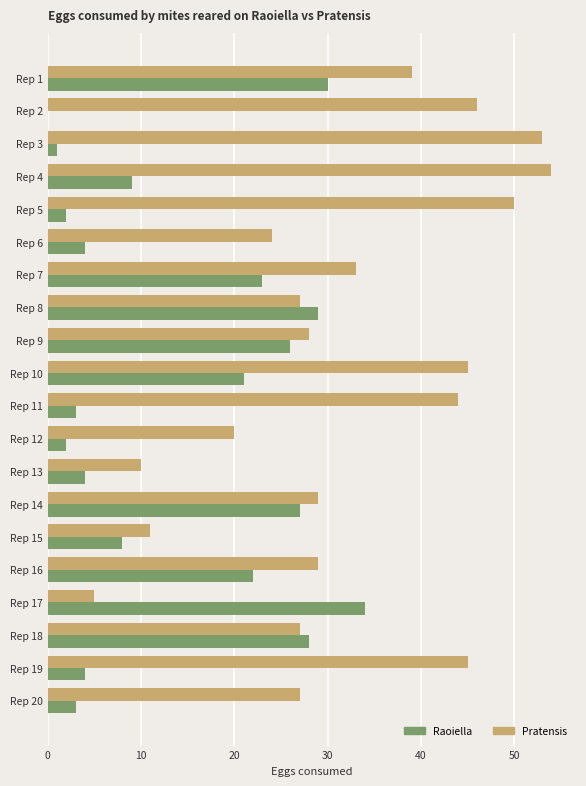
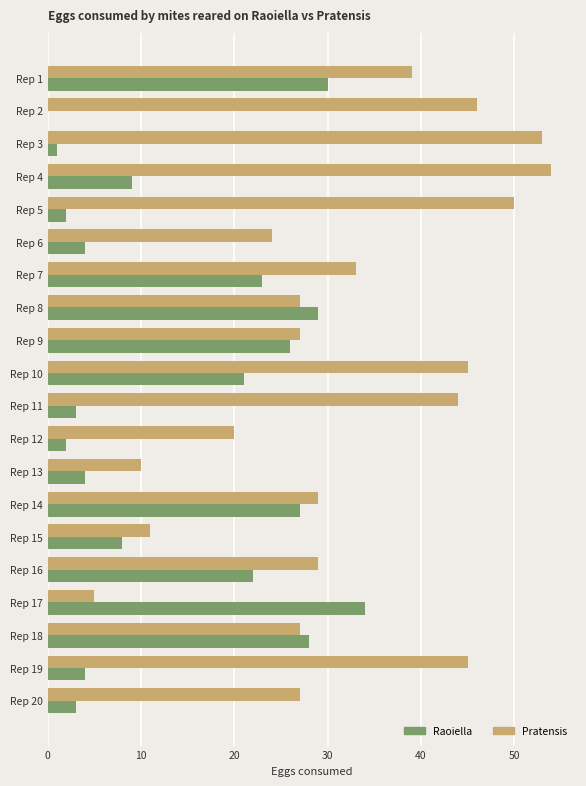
Pratensis, Rep 9: 28 -> 27
